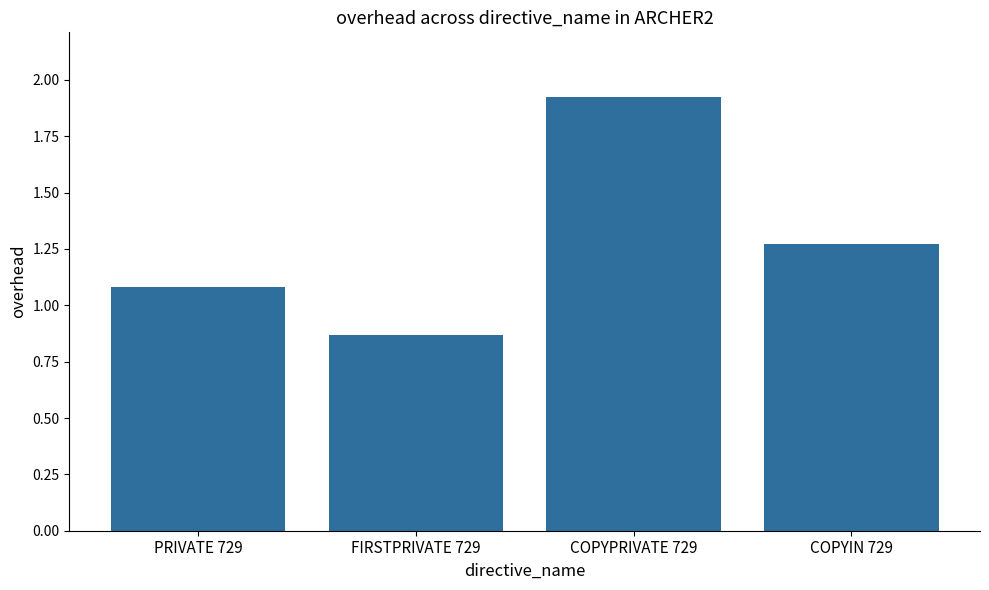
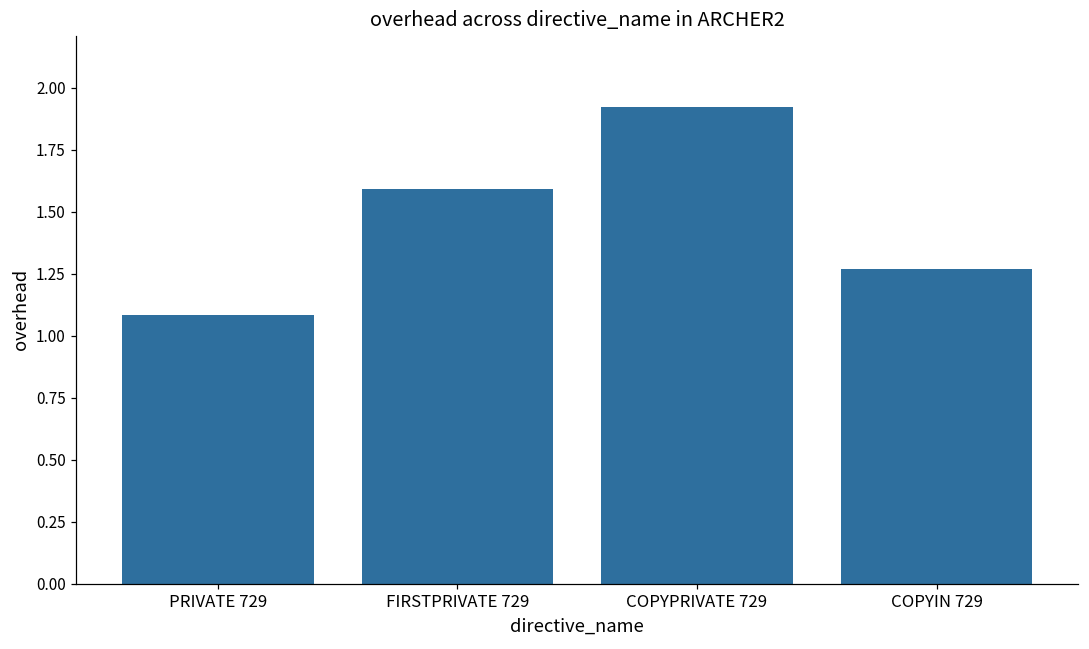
FIRSTPRIVATE 729: 0.87 -> 1.59
